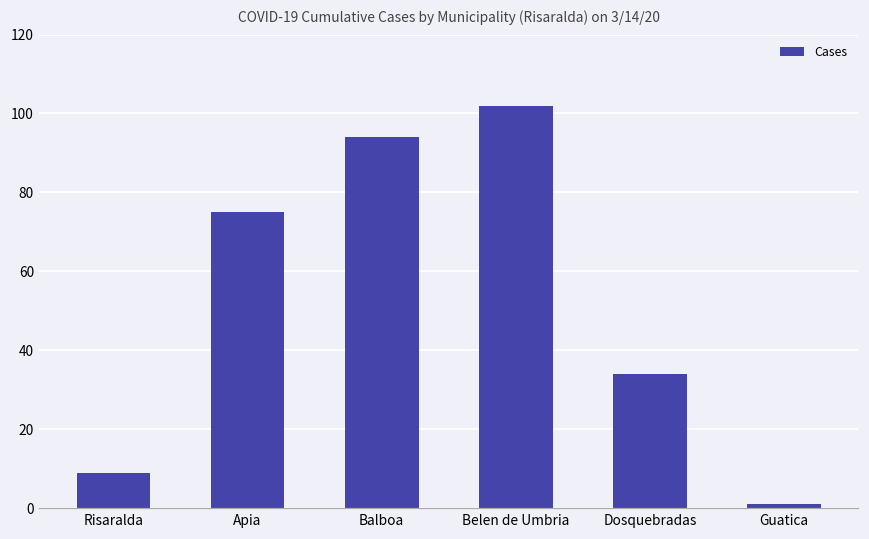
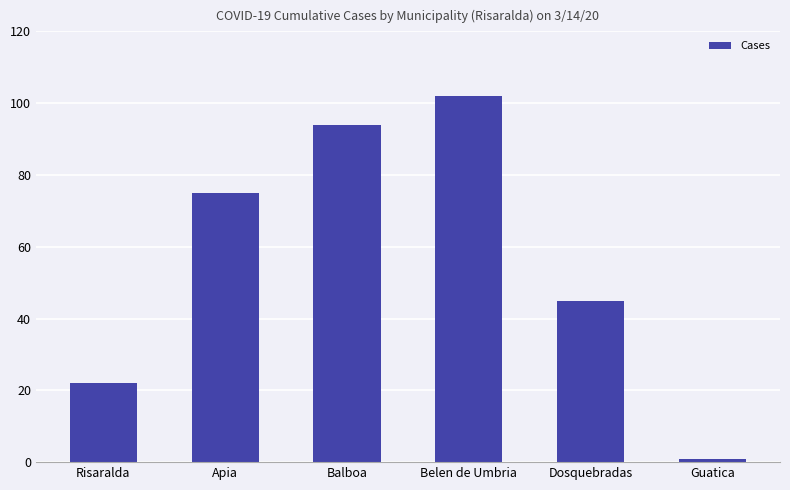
Risaralda: 9 -> 22
Dosquebradas: 34 -> 45
